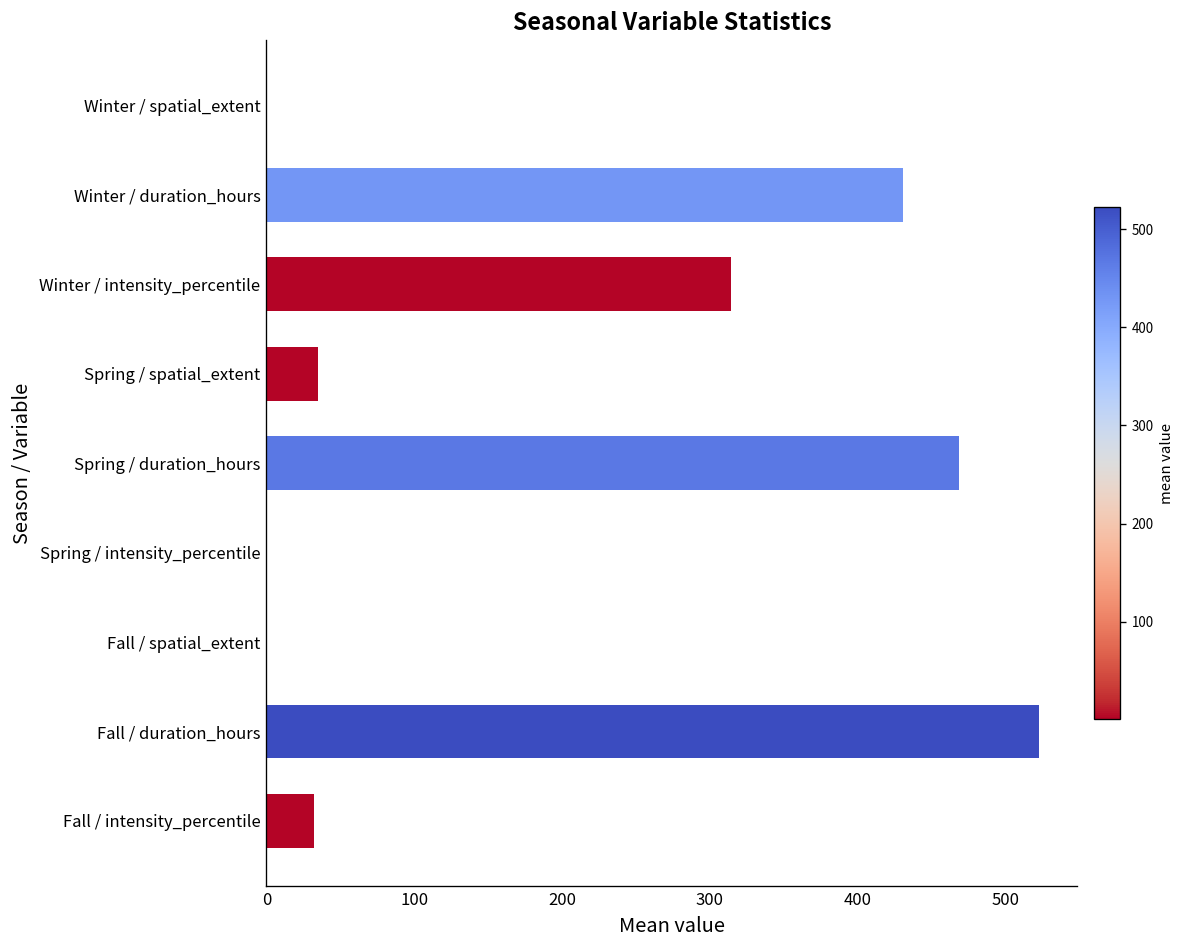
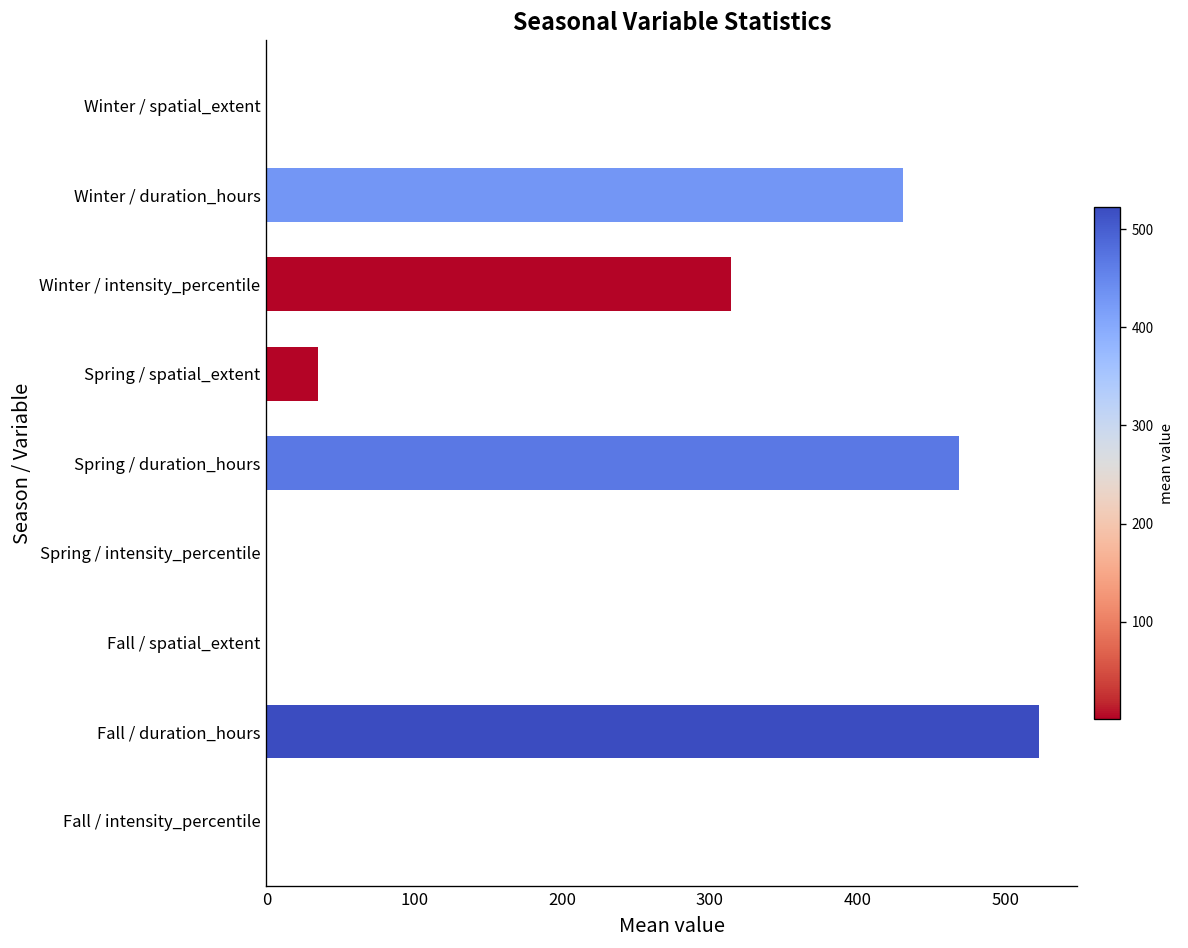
Fall / intensity_percentile: 32 -> 1
